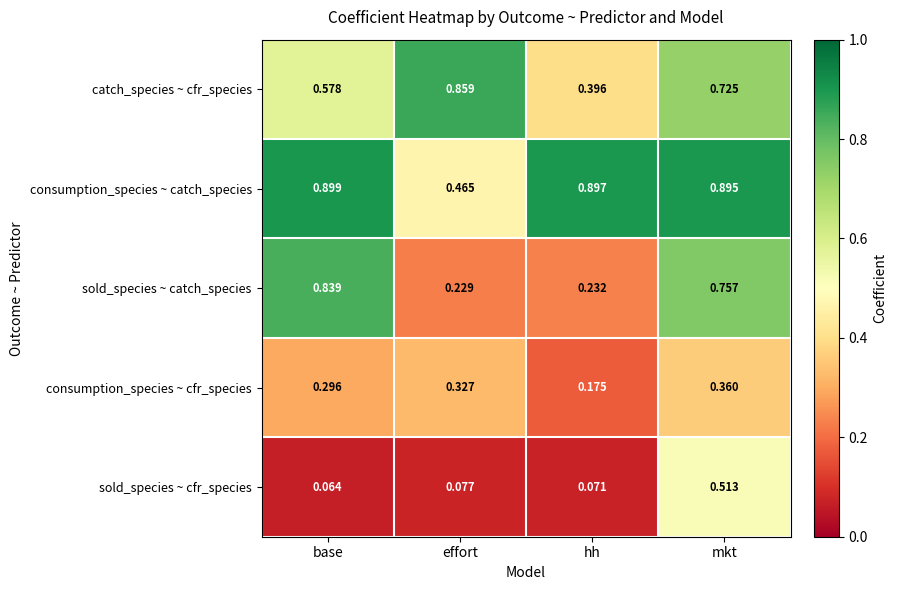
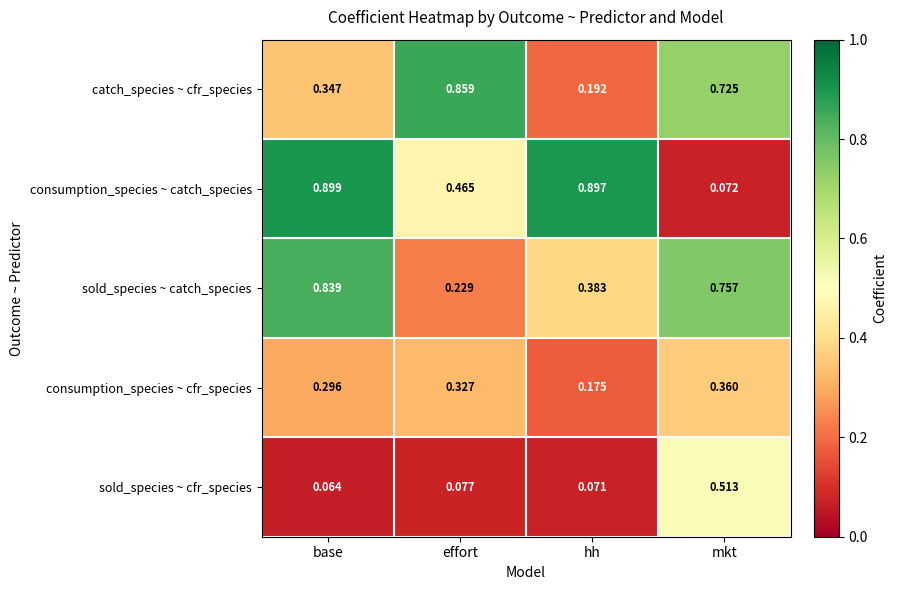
catch_species ~ cfr_species, base: 0.578 -> 0.347
catch_species ~ cfr_species, hh: 0.396 -> 0.192
consumption_species ~ catch_species, mkt: 0.895 -> 0.072
sold_species ~ catch_species, hh: 0.232 -> 0.383
